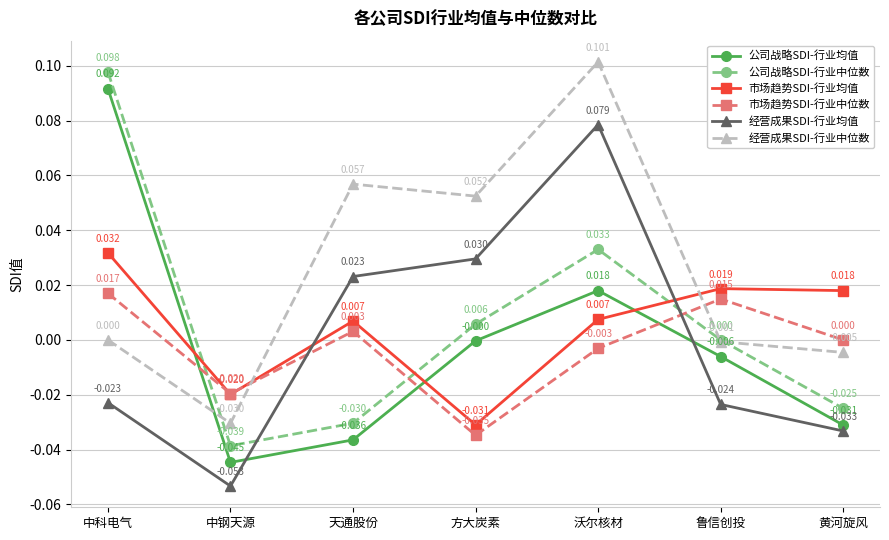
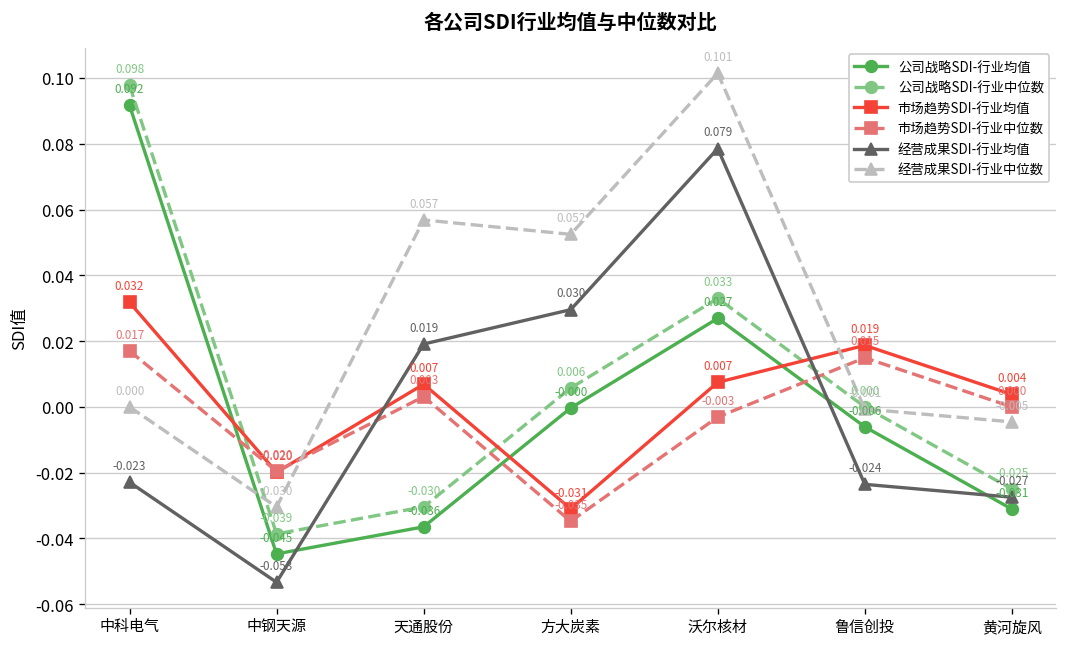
经营成果SDI-行业均值, 天通股份: 0.023 -> 0.019
公司战略SDI-行业均值, 沃尔核材: 0.018 -> 0.027
市场趋势SDI-行业均值, 黄河旋风: 0.018 -> 0.004
经营成果SDI-行业均值, 黄河旋风: -0.033 -> -0.027
